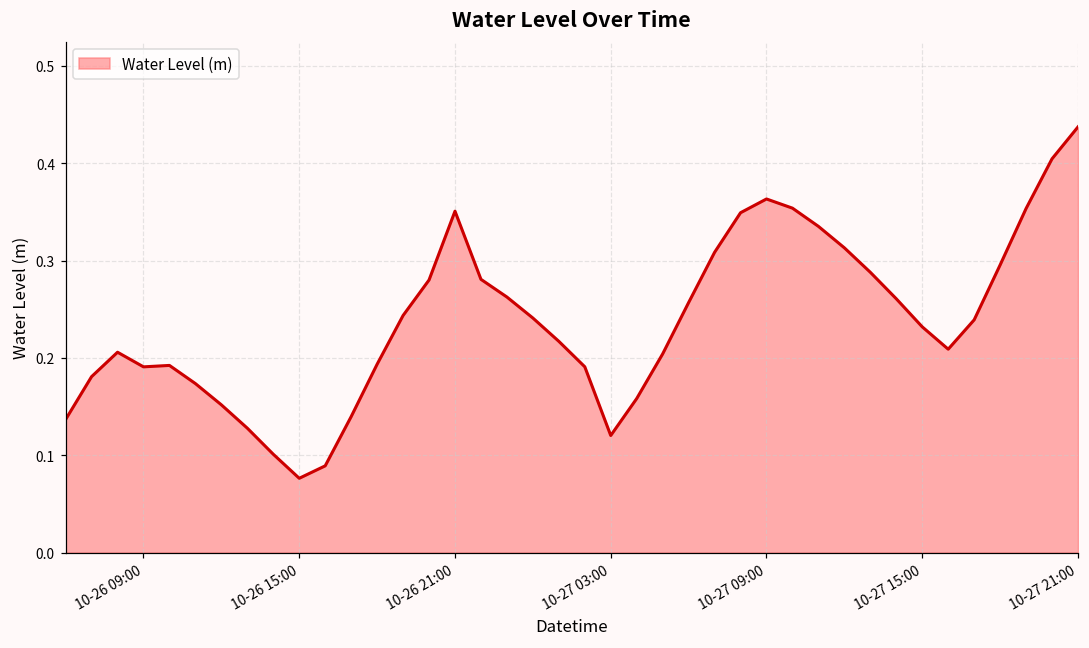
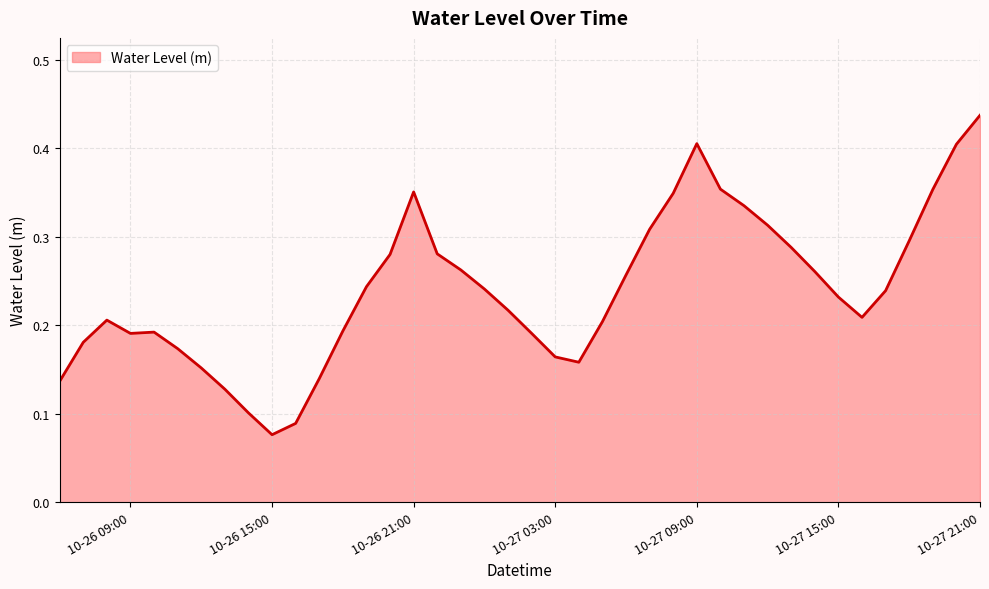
10-27 03:00: 0.12 -> 0.16
10-27 09:00: 0.36 -> 0.41
